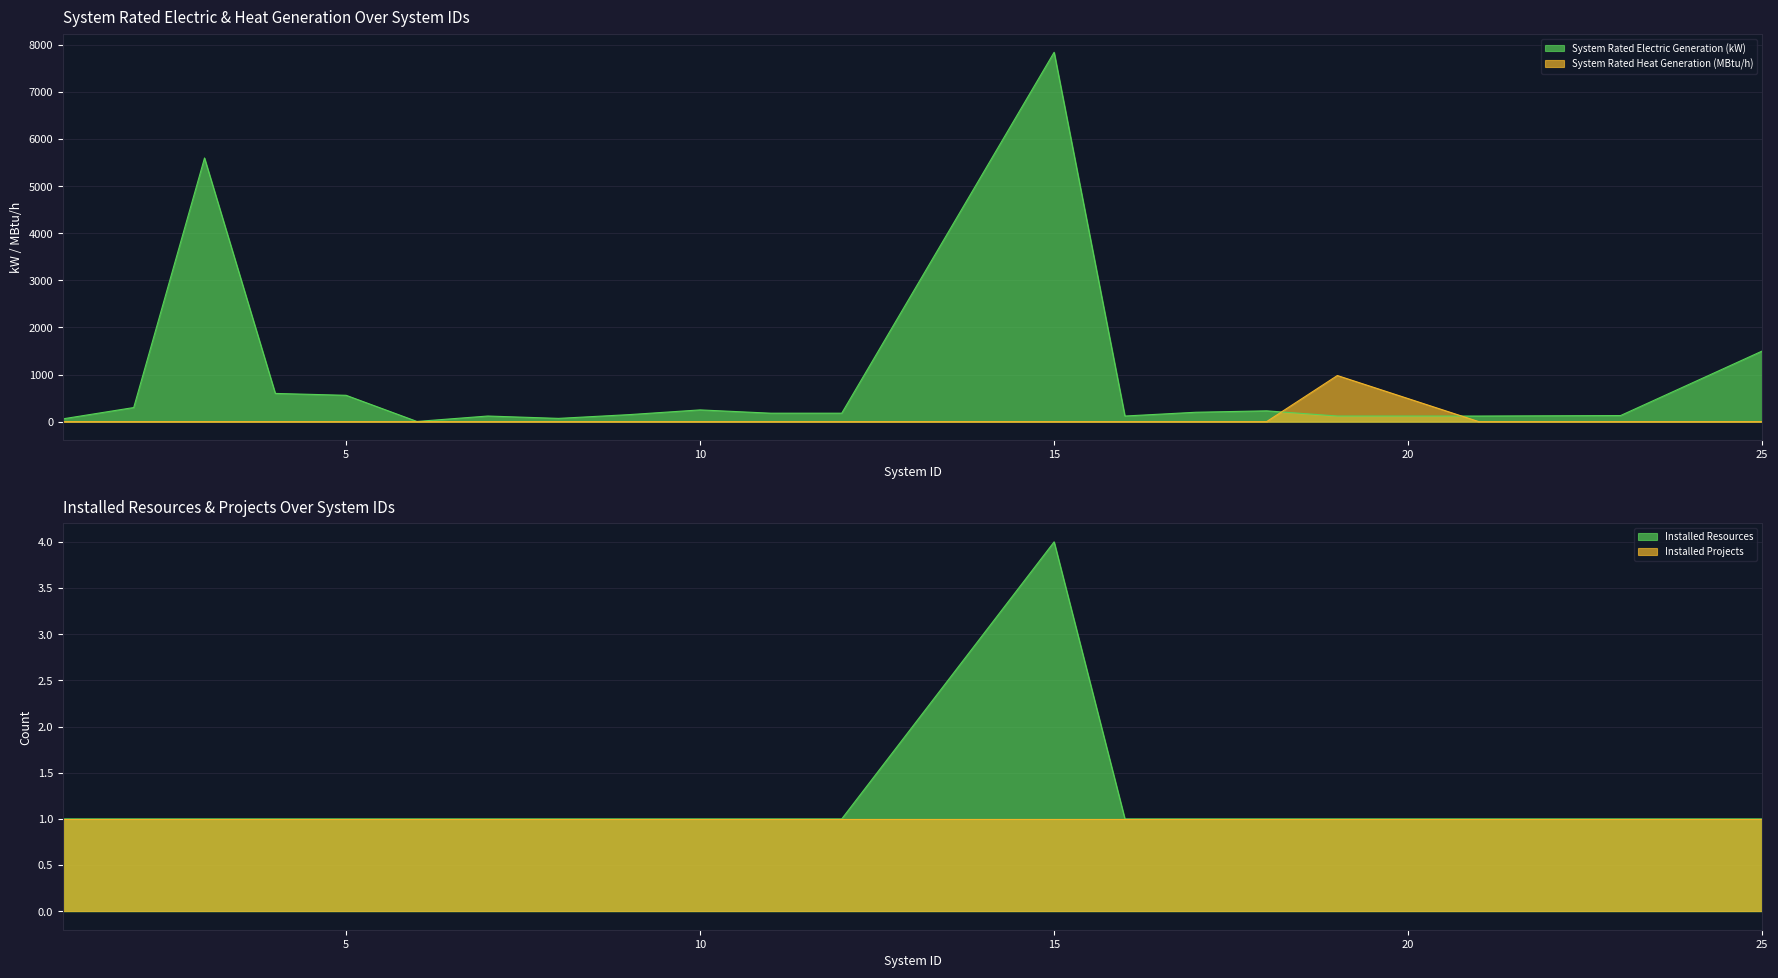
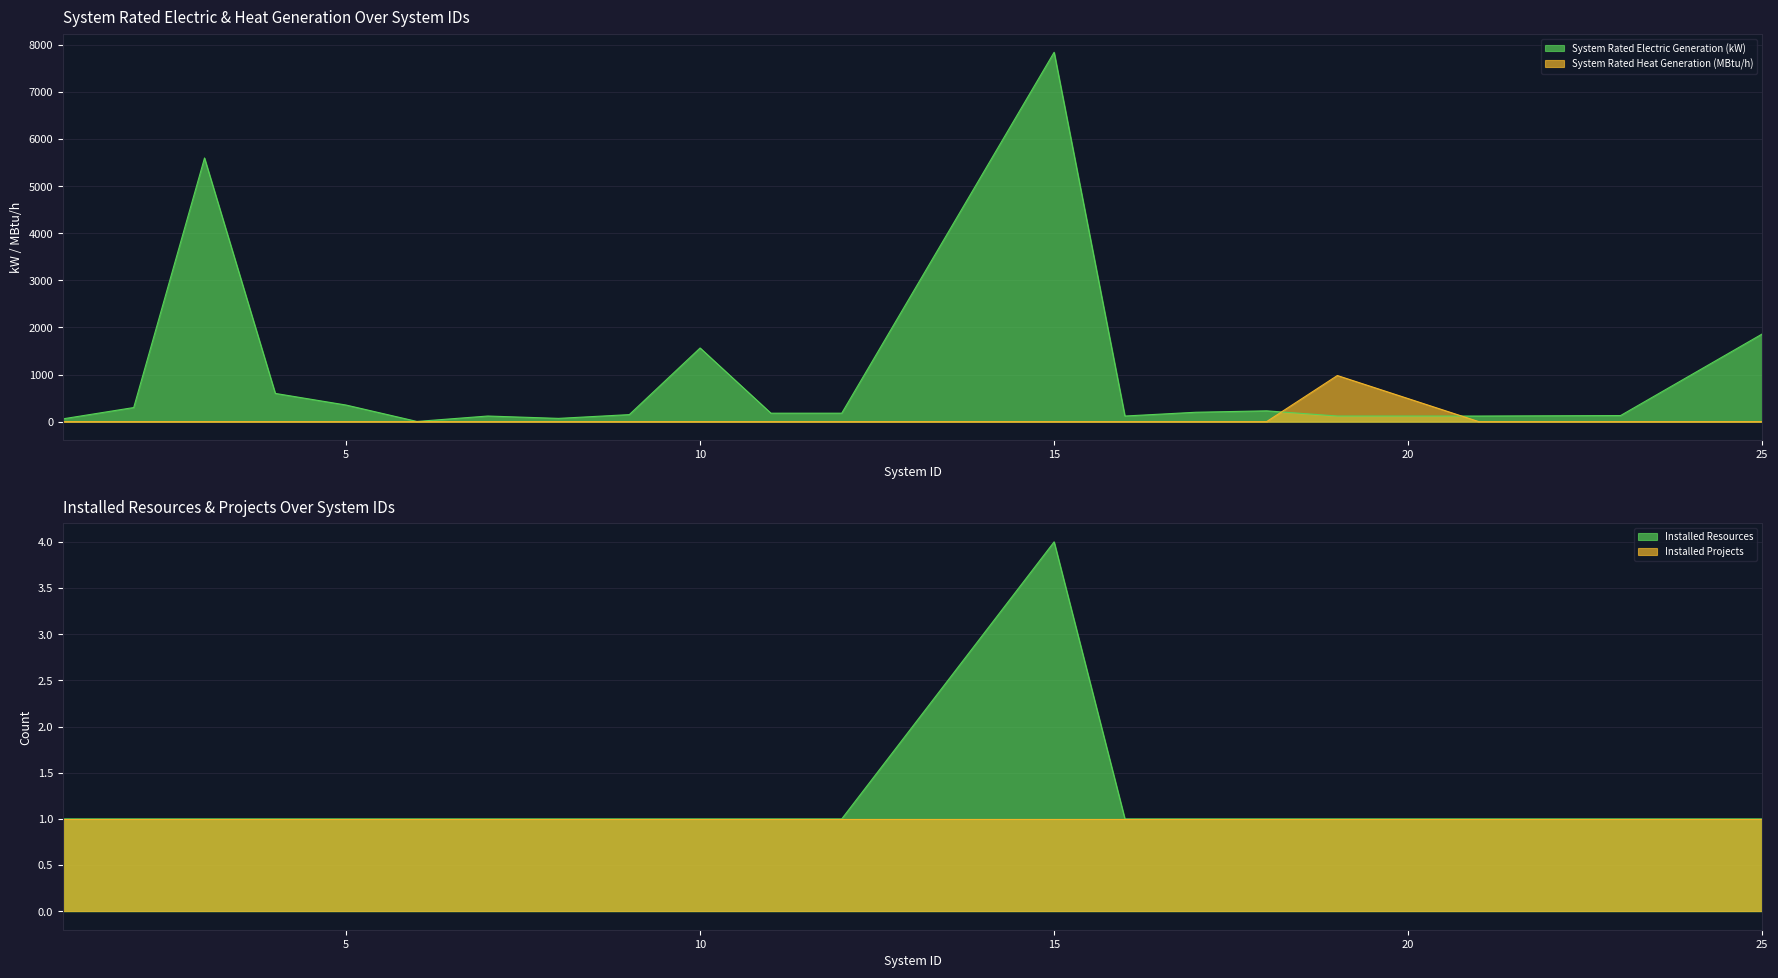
System Rated Electric & Heat Generation Over System IDs, System Rated Electric Generation (kW), 5: 600 -> 400
System Rated Electric & Heat Generation Over System IDs, System Rated Electric Generation (kW), 10: 300 -> 1600
System Rated Electric & Heat Generation Over System IDs, System Rated Electric Generation (kW), 25: 1500 -> 1900
